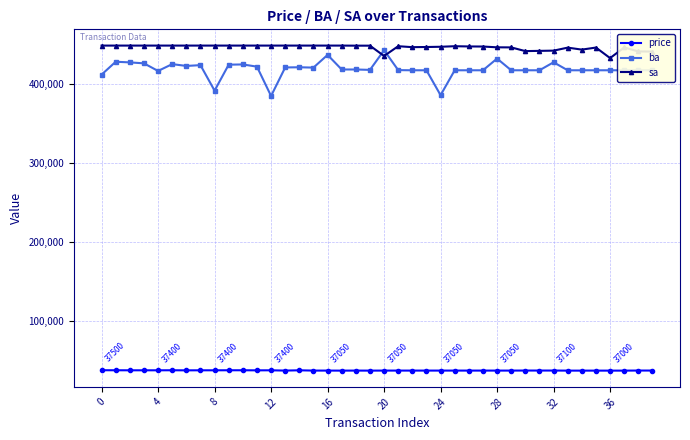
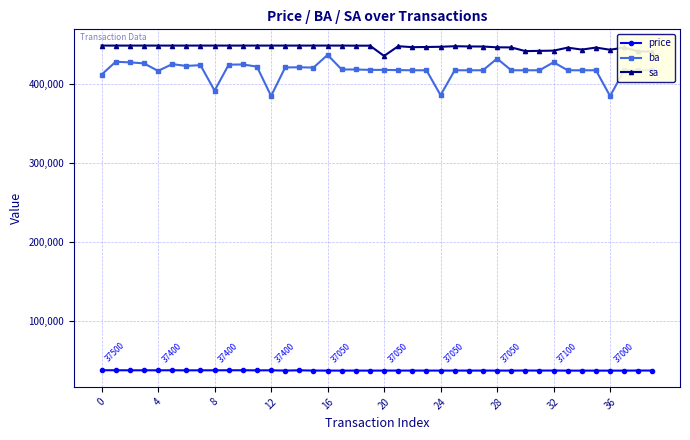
ba, 20: 440,000 -> 420,000
ba, 36: 420,000 -> 380,000
sa, 36: 430,000 -> 440,000
